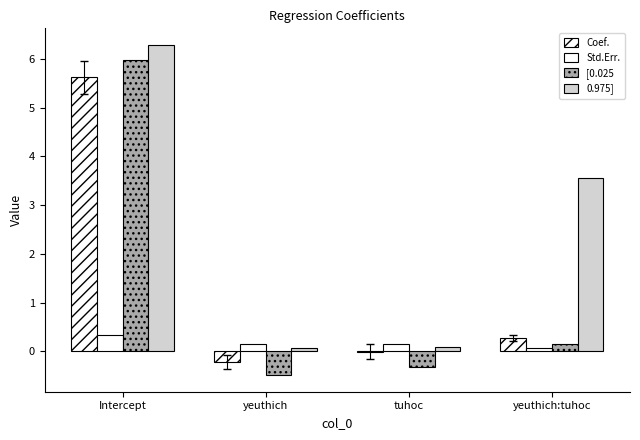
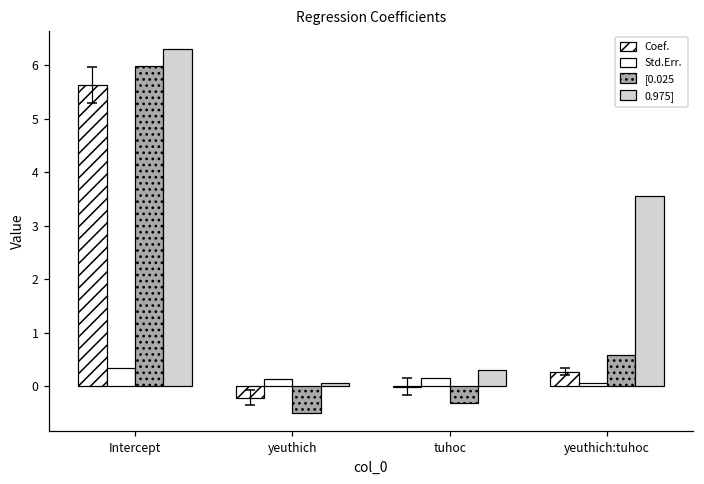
0.975], tuhoc: 0.1 -> 0.3
[0.025, yeuthich:tuhoc: 0.2 -> 0.6
